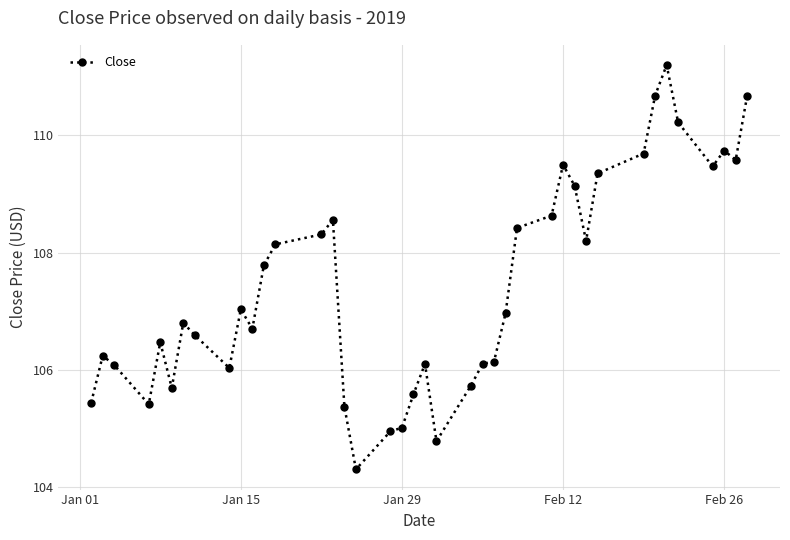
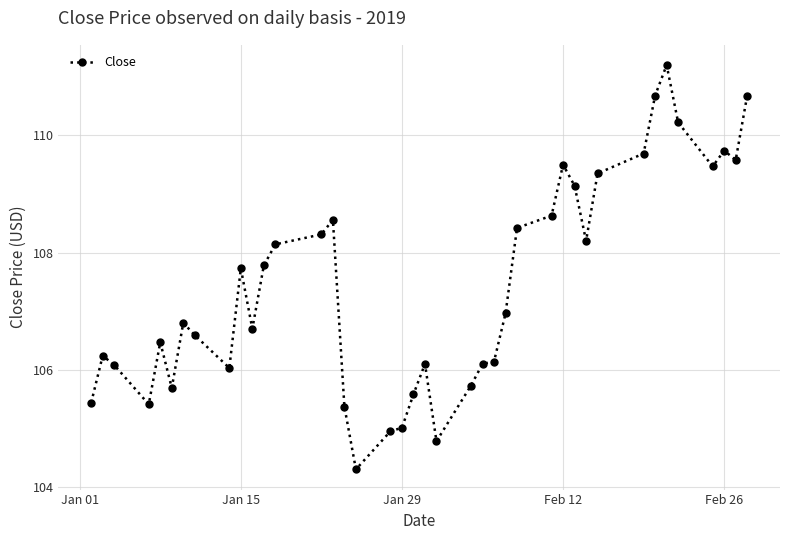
Jan 15: 107.0 -> 107.7
